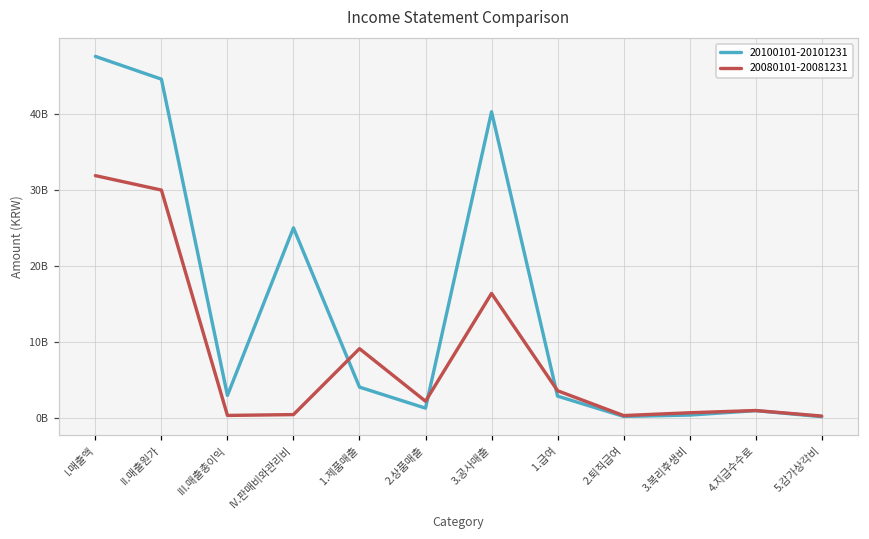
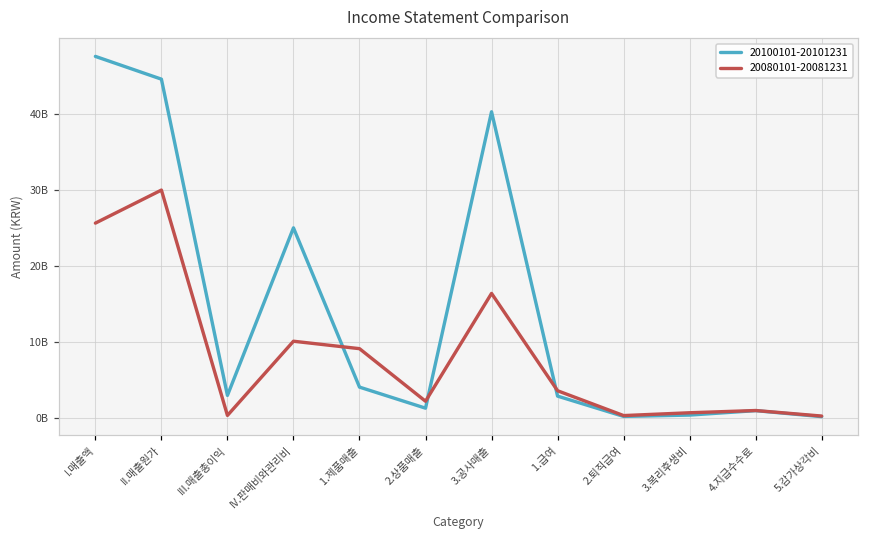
20080101-20081231, I.매출액: 32000000000 -> 26000000000
20080101-20081231, IV.판매비와관리비: 0 -> 10000000000
